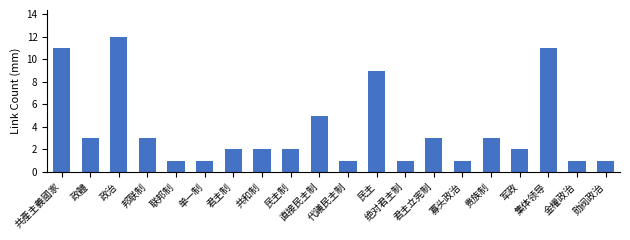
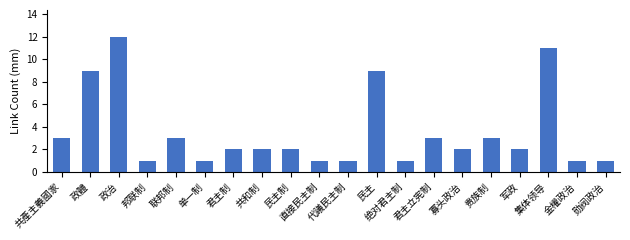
共產主義國家: 11 -> 3
政體: 3 -> 9
邦联制: 3 -> 1
联邦制: 1 -> 3
直接民主制: 5 -> 1
寡头政治: 1 -> 2
